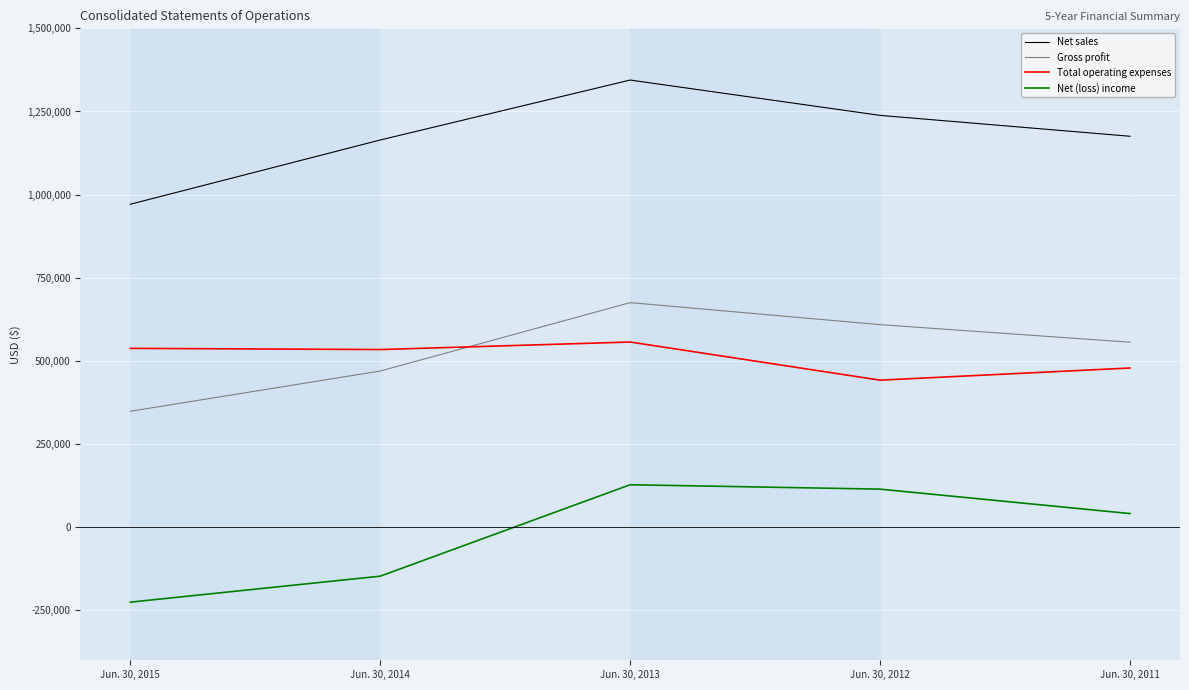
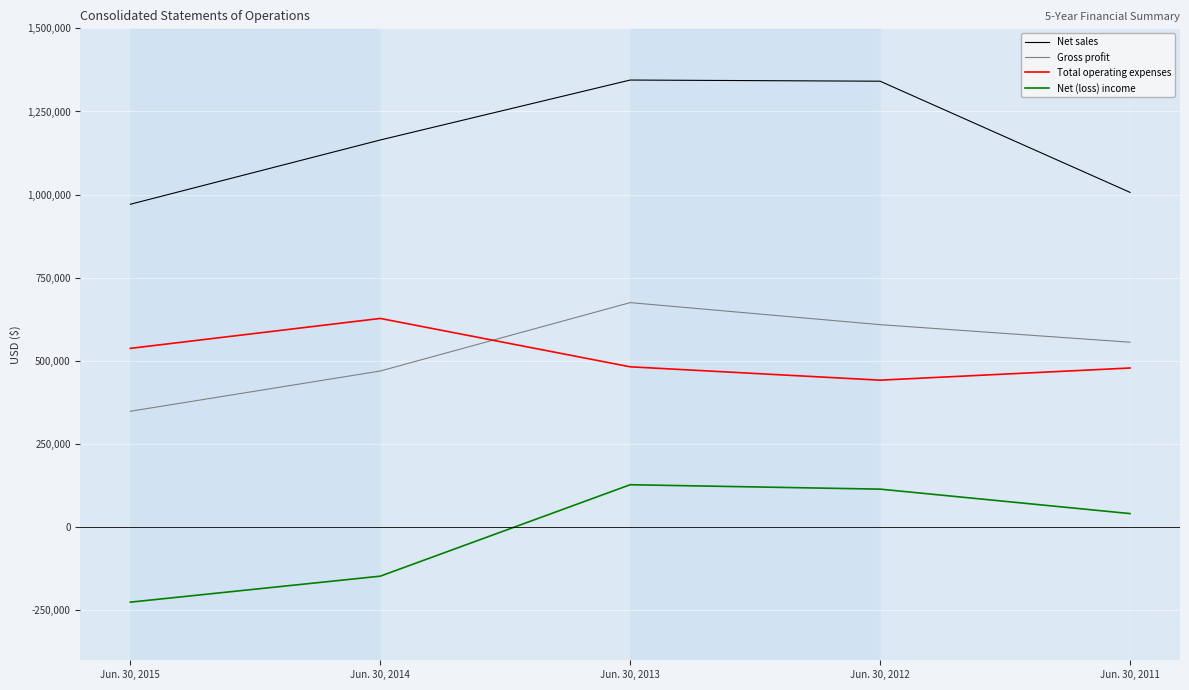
Total operating expenses, Jun. 30, 2014: 530,000 -> 630,000
Total operating expenses, Jun. 30, 2013: 560,000 -> 480,000
Net sales, Jun. 30, 2012: 1,240,000 -> 1,340,000
Net sales, Jun. 30, 2011: 1,180,000 -> 1,010,000
